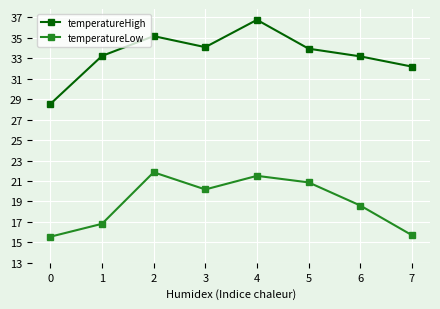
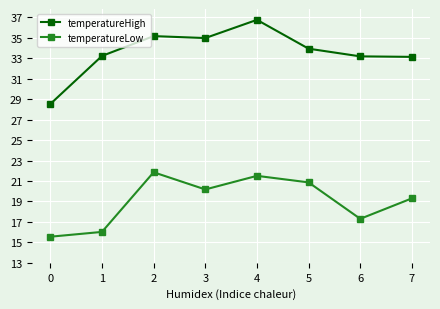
temperatureLow, 1: 16.8 -> 16.0
temperatureHigh, 3: 34.1 -> 35.0
temperatureLow, 6: 18.6 -> 17.3
temperatureHigh, 7: 32.2 -> 33.1
temperatureLow, 7: 15.7 -> 19.3
